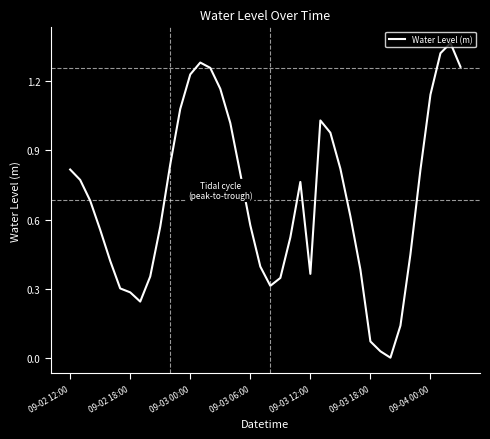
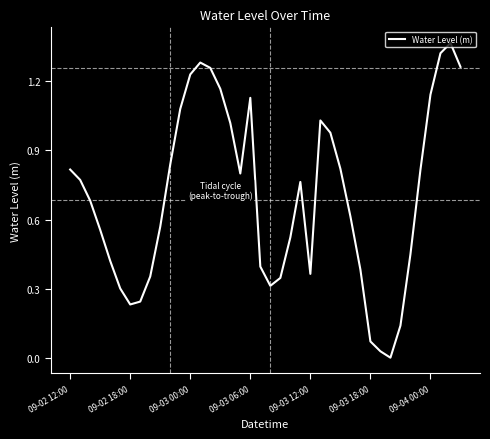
09-02 18:00: 0.29 -> 0.23
09-03 06:00: 0.58 -> 1.13
